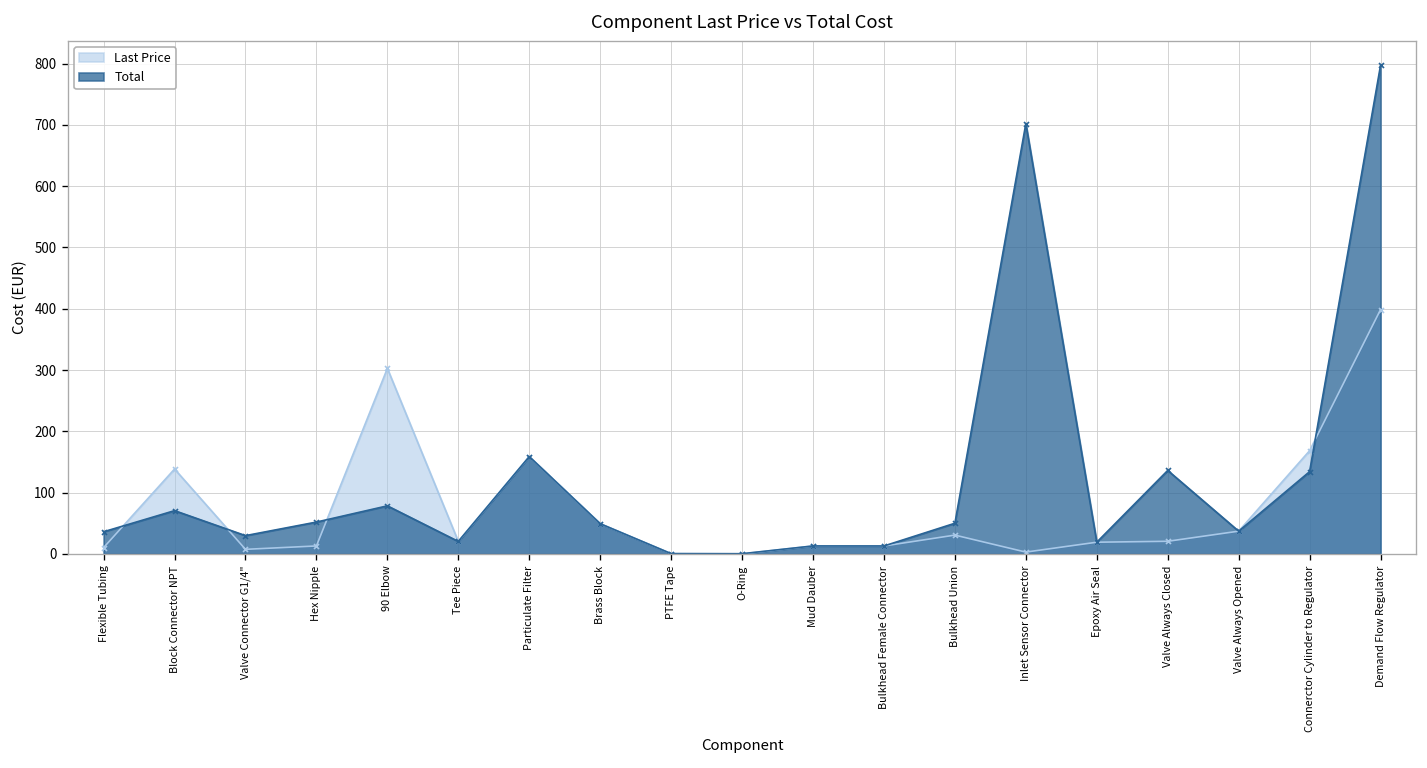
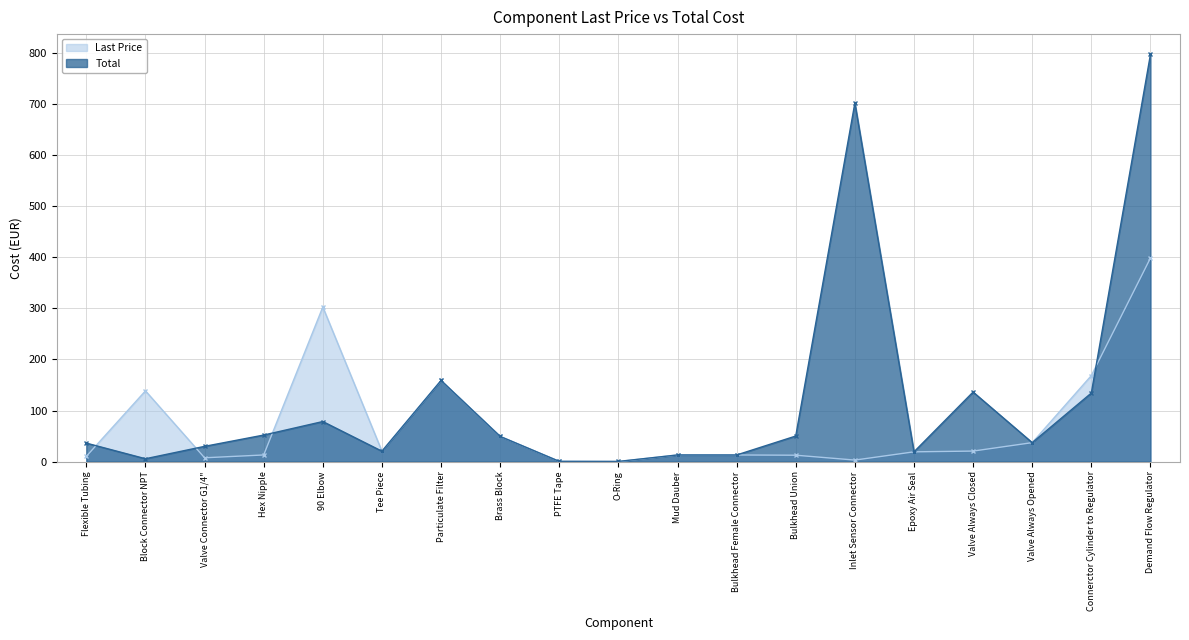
Total, Block Connector NPT: 70 -> 10
Last Price, Bulkhead Union: 30 -> 10
